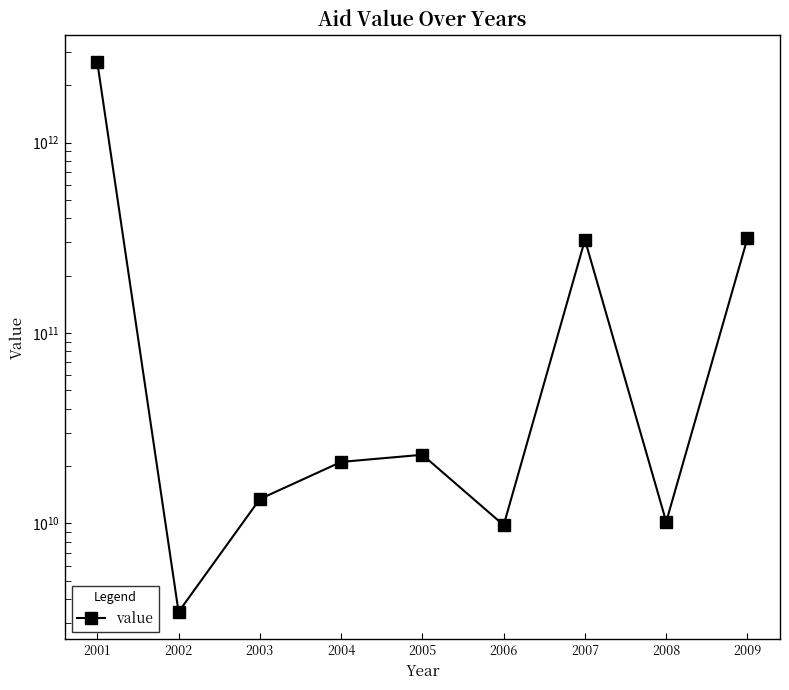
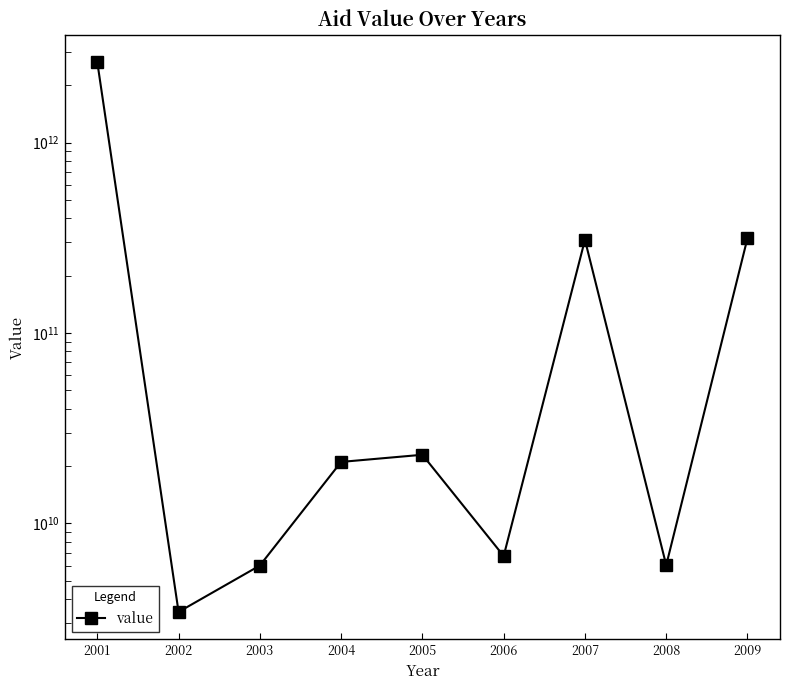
2003: 13000000000 -> 6000000000
2006: 10000000000 -> 6700000000
2008: 10000000000 -> 6000000000
